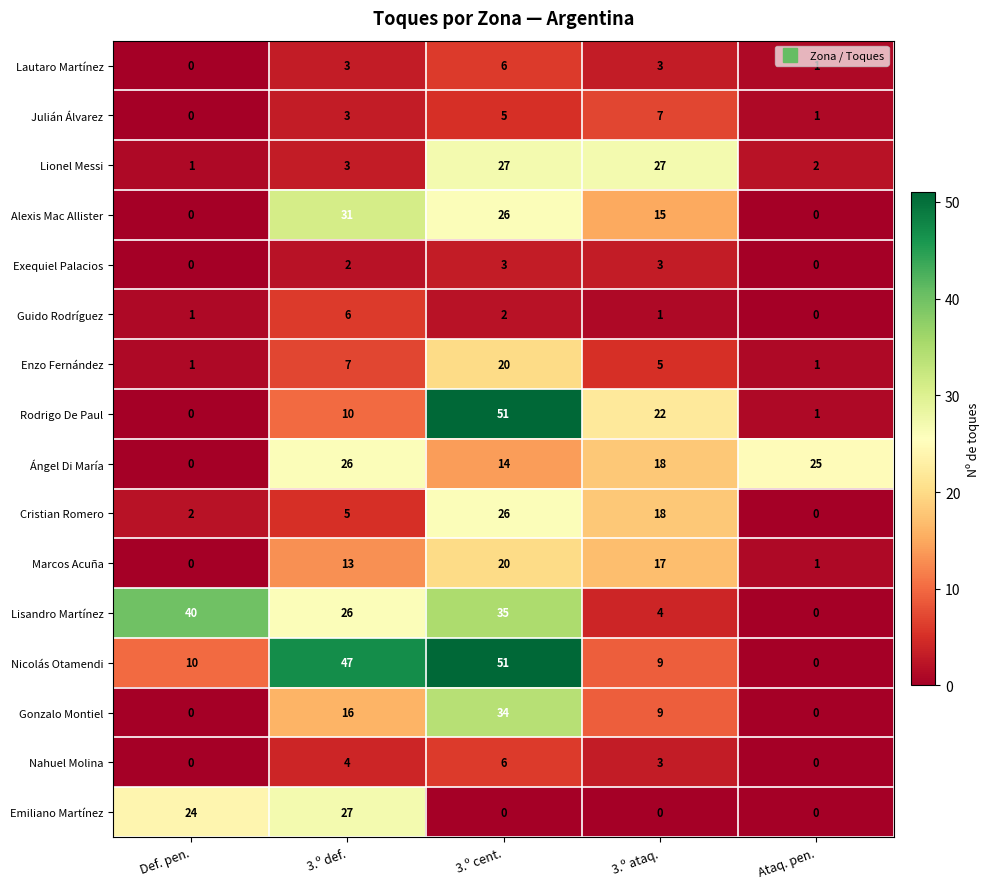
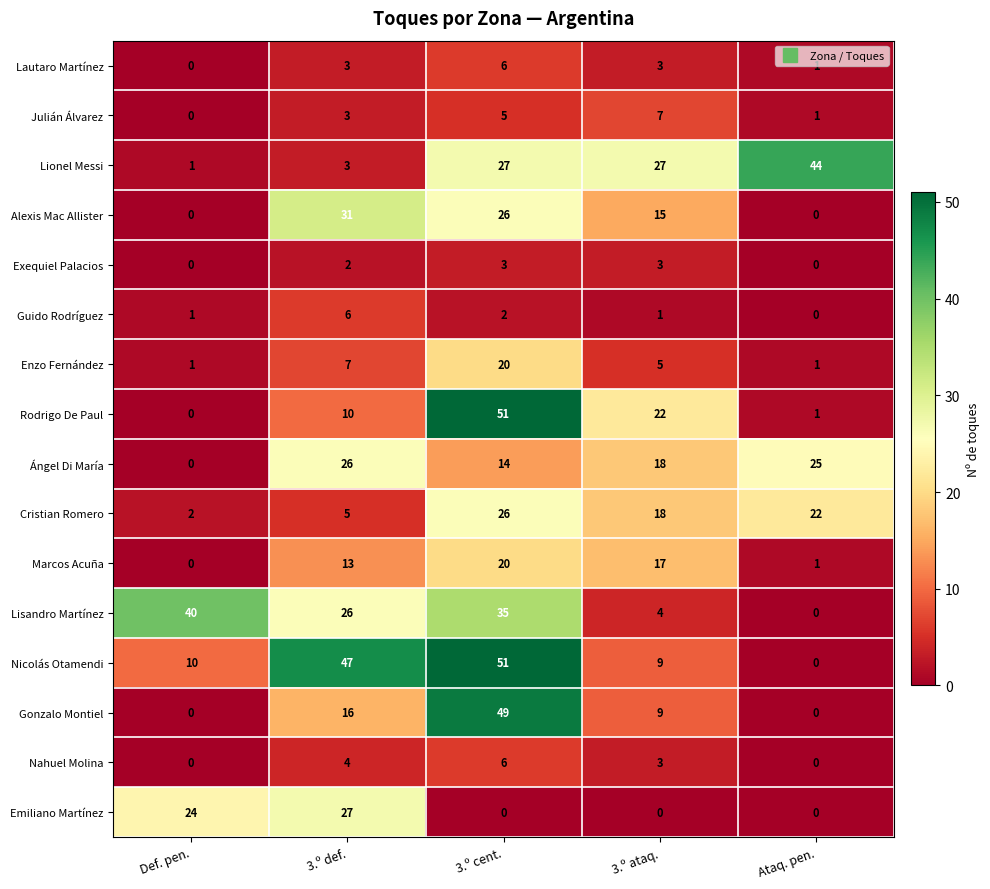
Lionel Messi, Ataq. pen.: 2 -> 44
Cristian Romero, Ataq. pen.: 0 -> 22
Gonzalo Montiel, 3.º cent.: 34 -> 49
